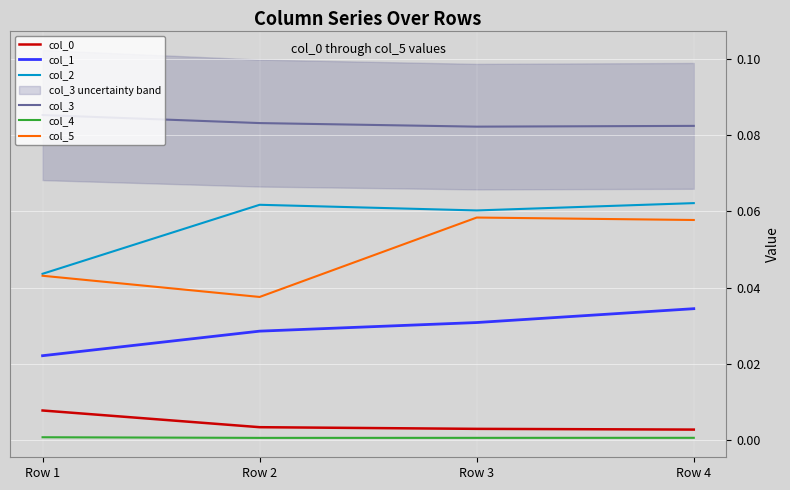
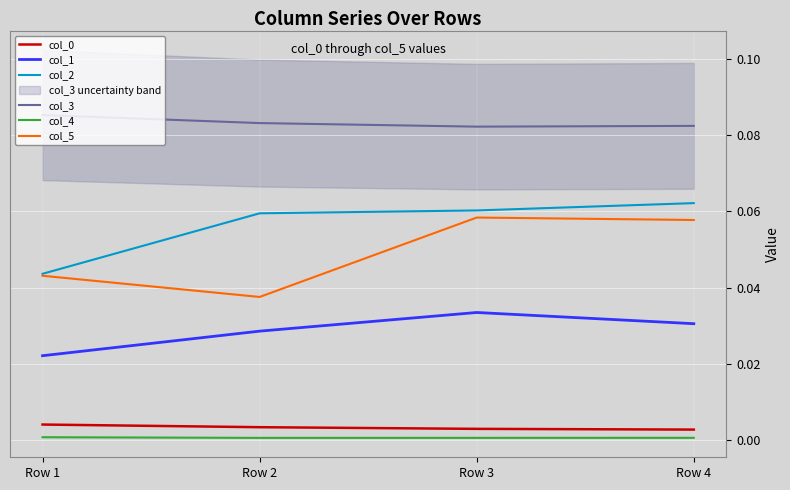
col_0, Row 1: 0.008 -> 0.004
col_2, Row 2: 0.062 -> 0.060
col_1, Row 3: 0.031 -> 0.034
col_1, Row 4: 0.035 -> 0.031
